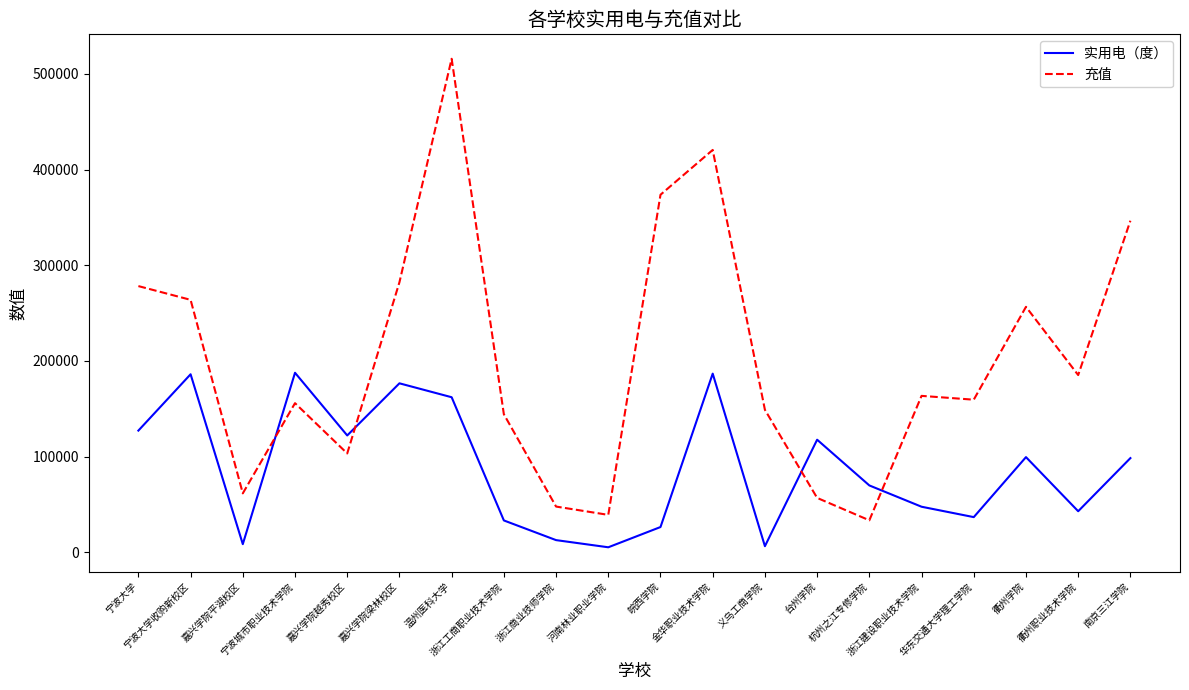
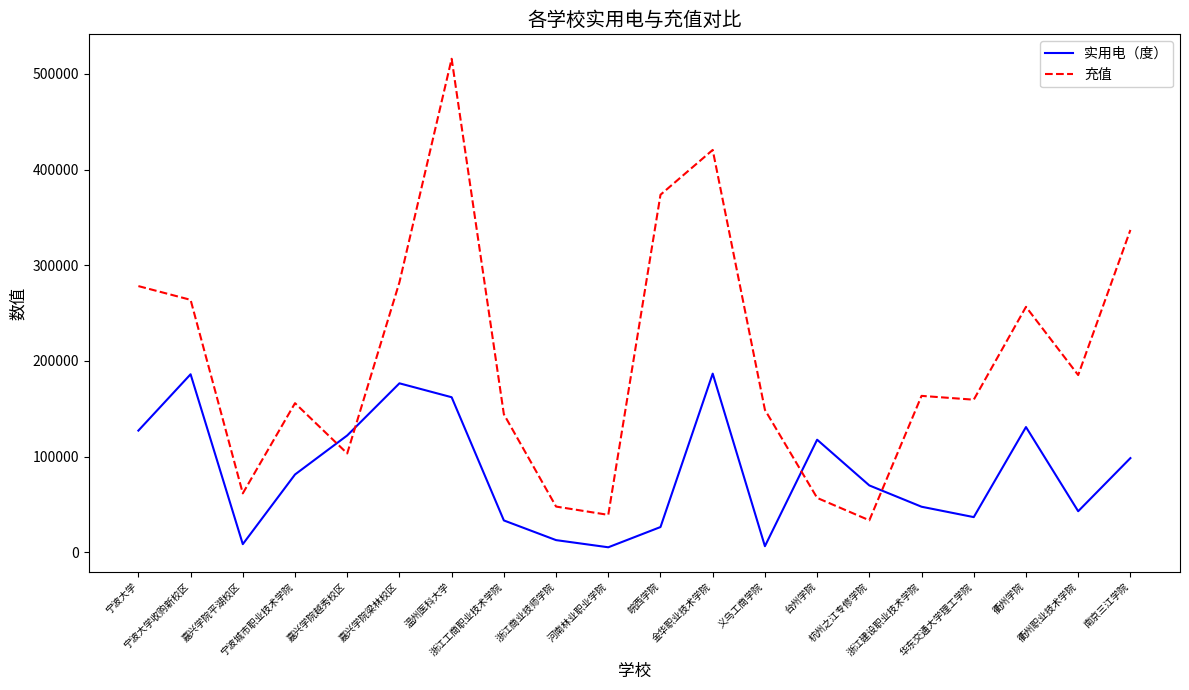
实用电（度）, 宁波城市职业技术学院: 190000 -> 80000
实用电（度）, 衢州学院: 100000 -> 130000
充值, 南京三江学院: 350000 -> 340000
